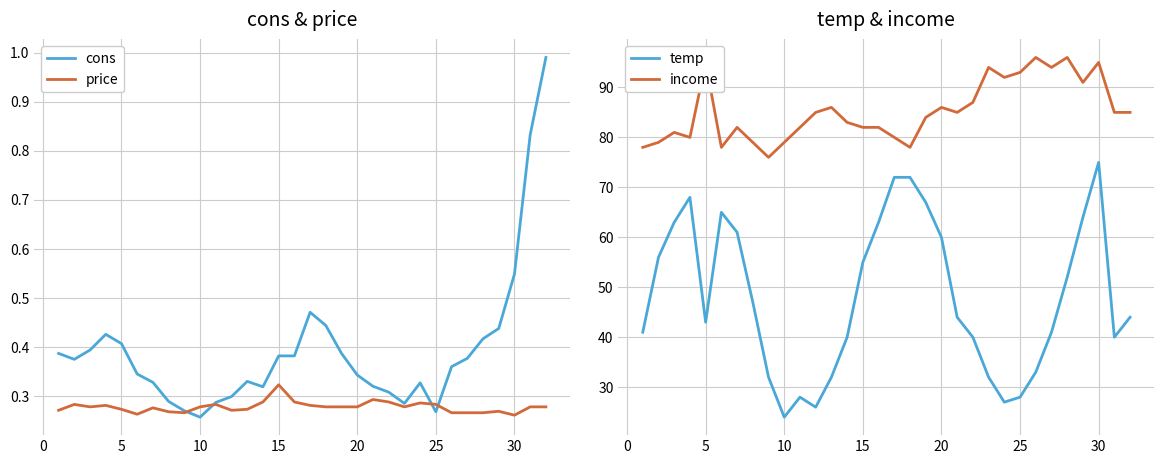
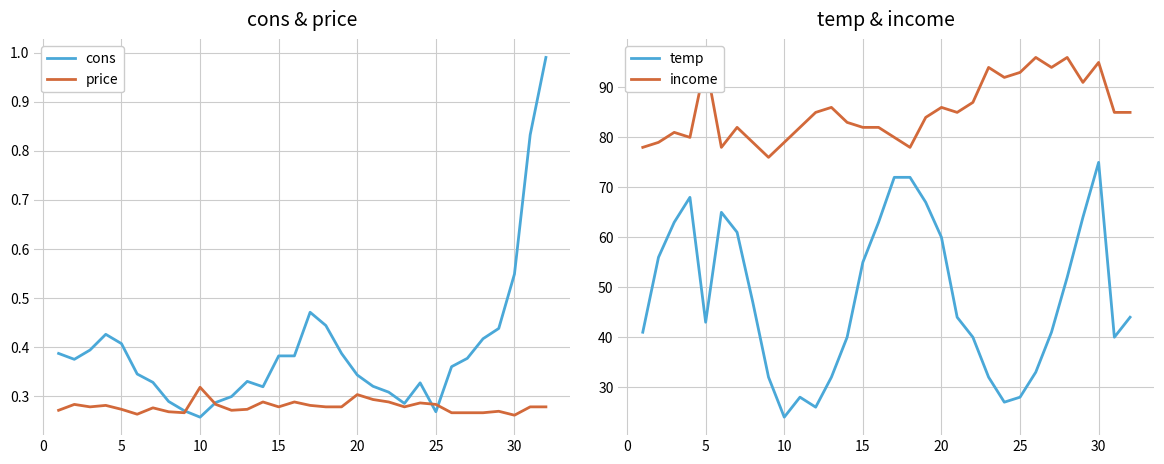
cons & price, price, 10: 0.28 -> 0.32
cons & price, price, 15: 0.32 -> 0.28
cons & price, price, 20: 0.28 -> 0.30
